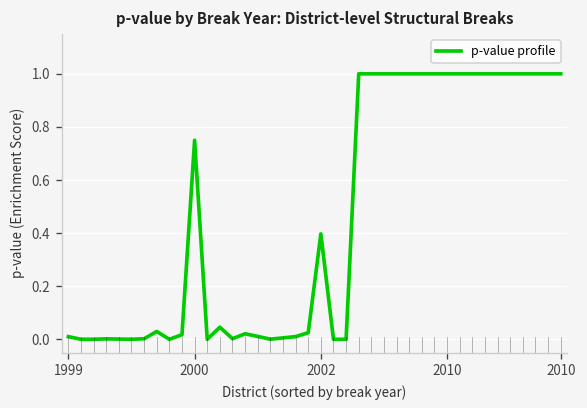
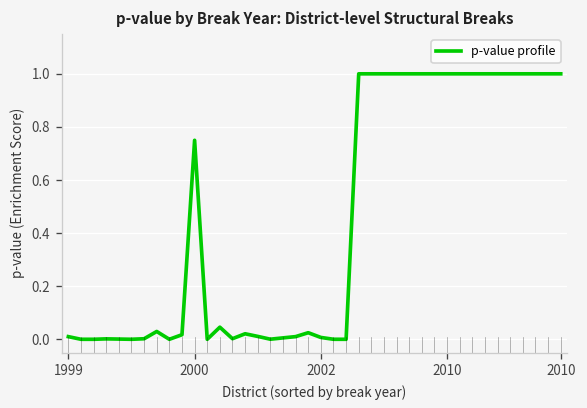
2002: 0.40 -> 0.01
